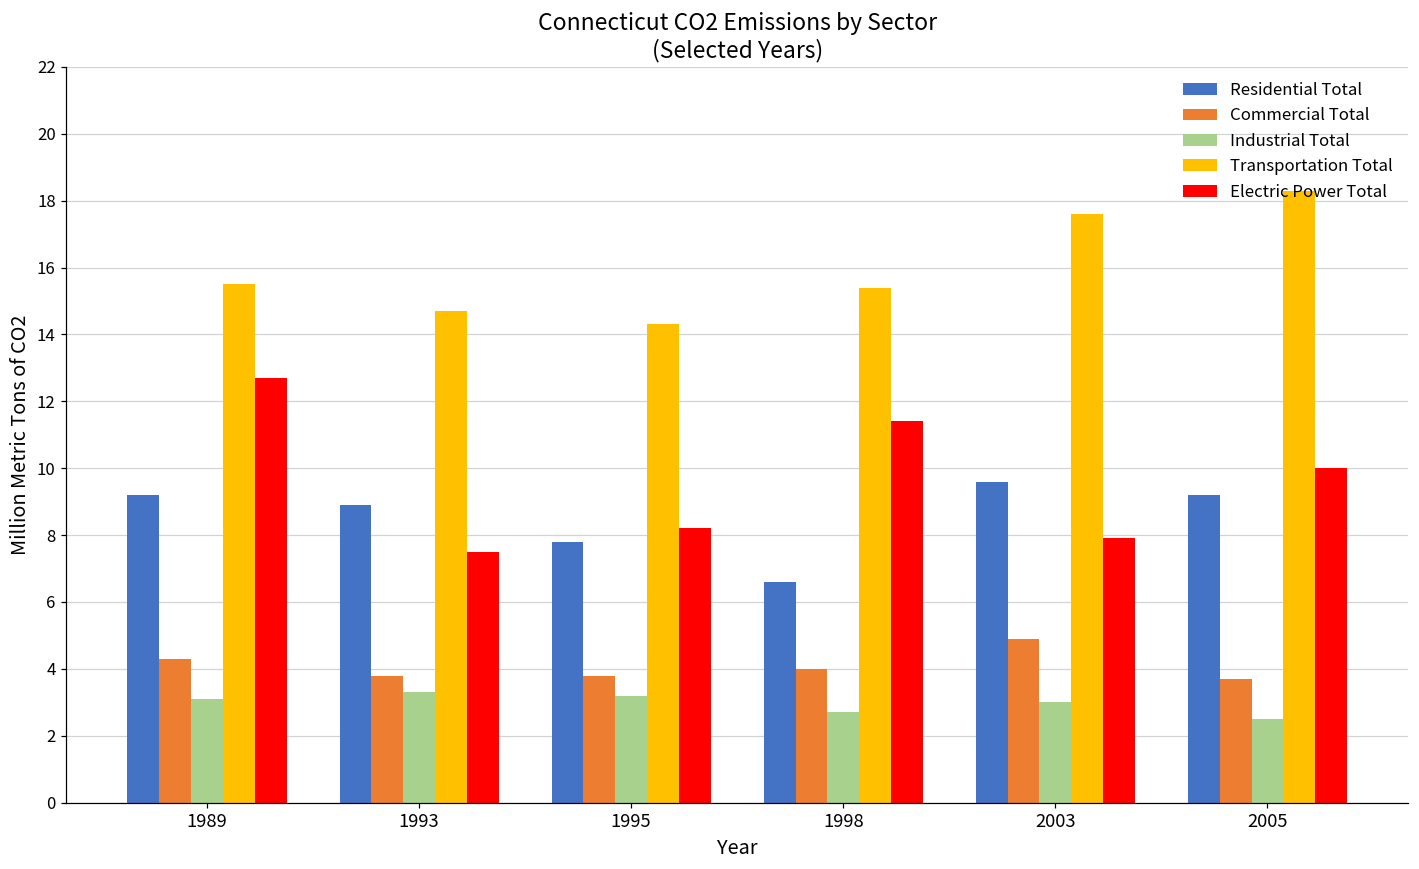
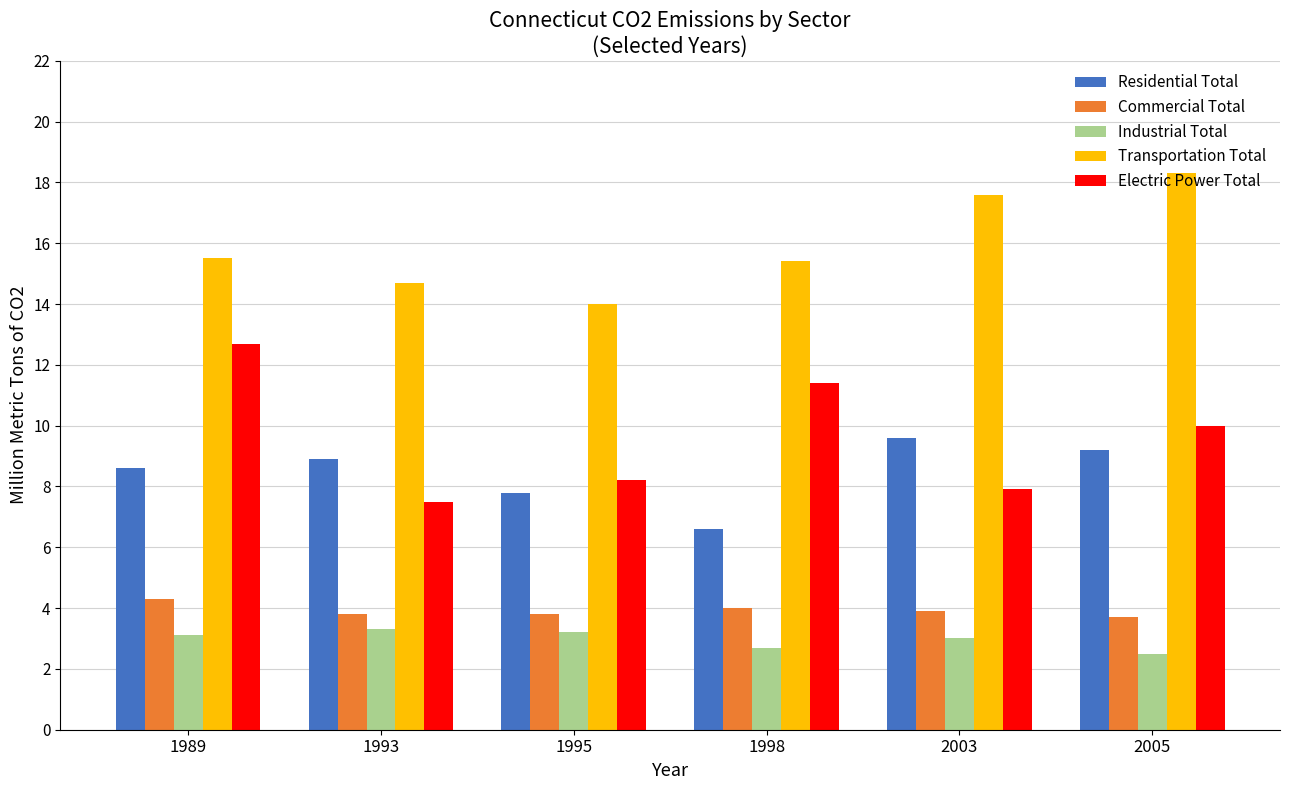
Residential Total, 1989: 9.2 -> 8.6
Transportation Total, 1995: 14.3 -> 14.0
Commercial Total, 2003: 4.9 -> 3.9
